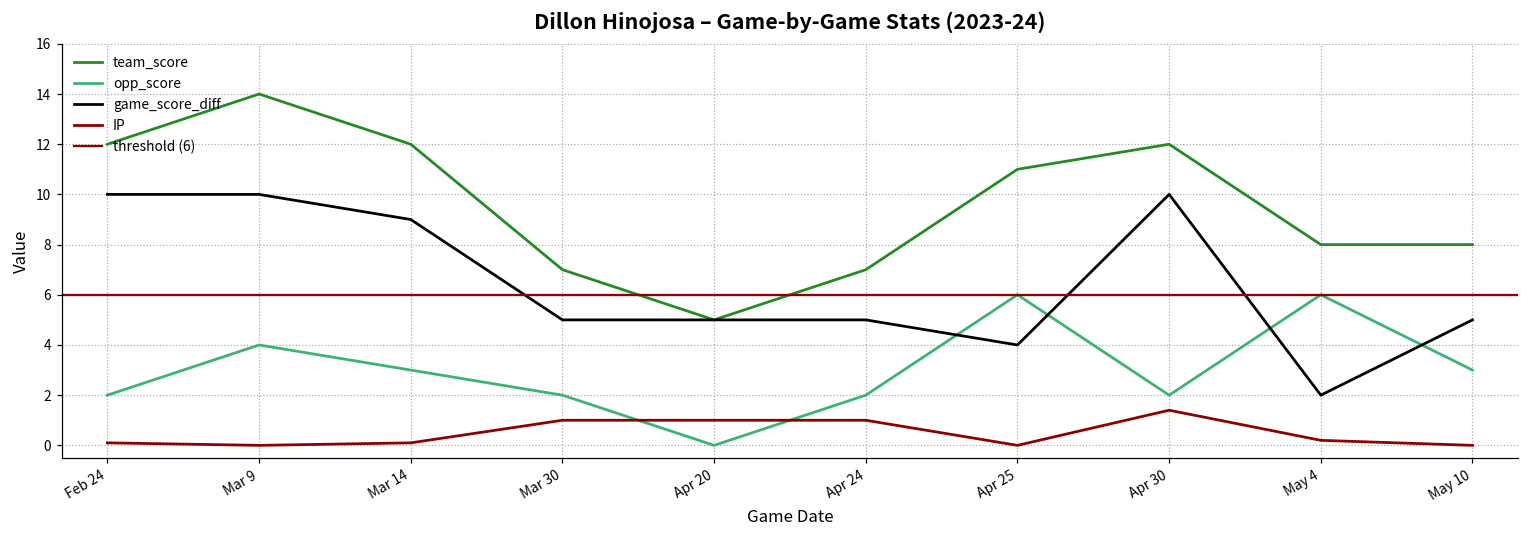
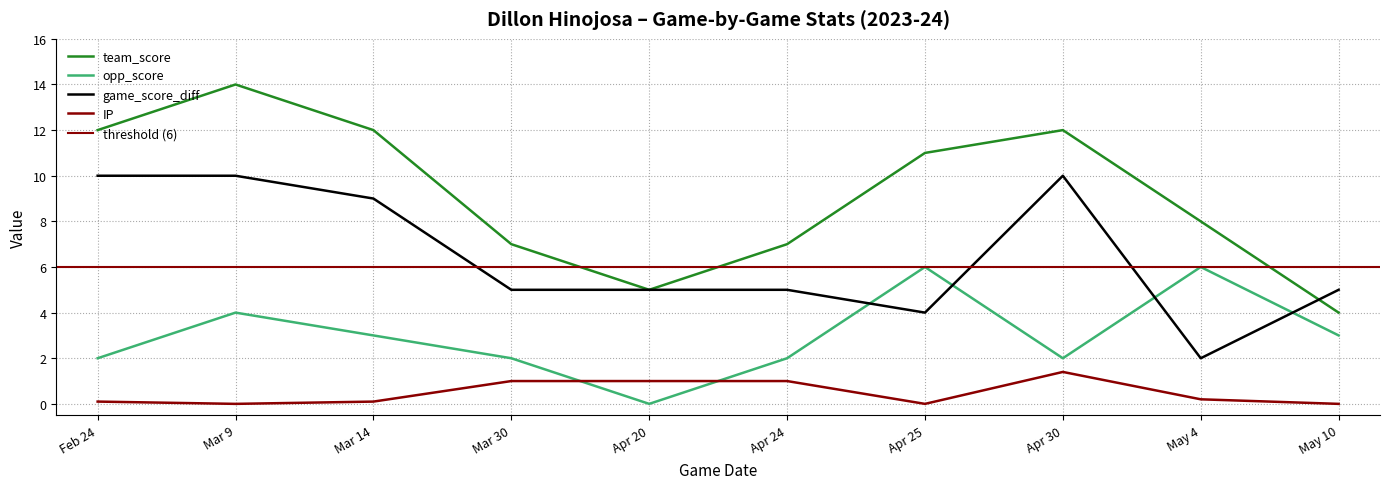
team_score, May 10: 8 -> 4
